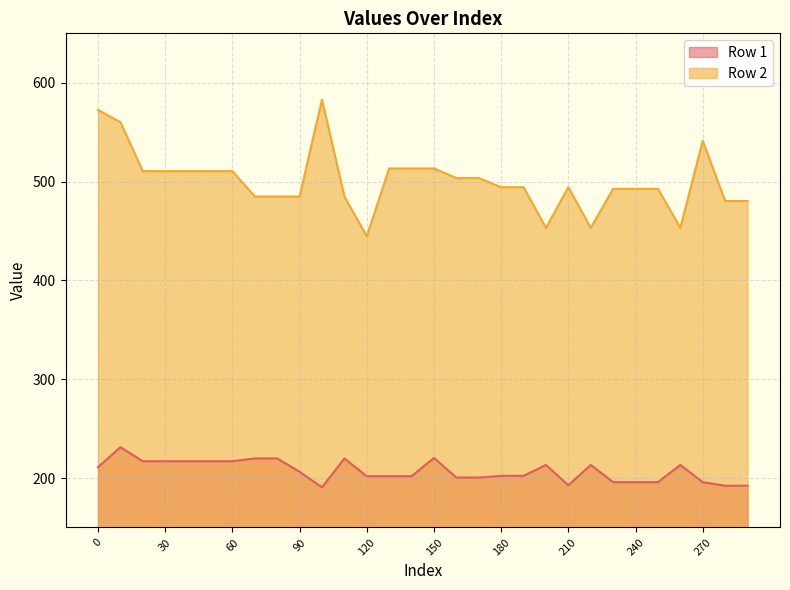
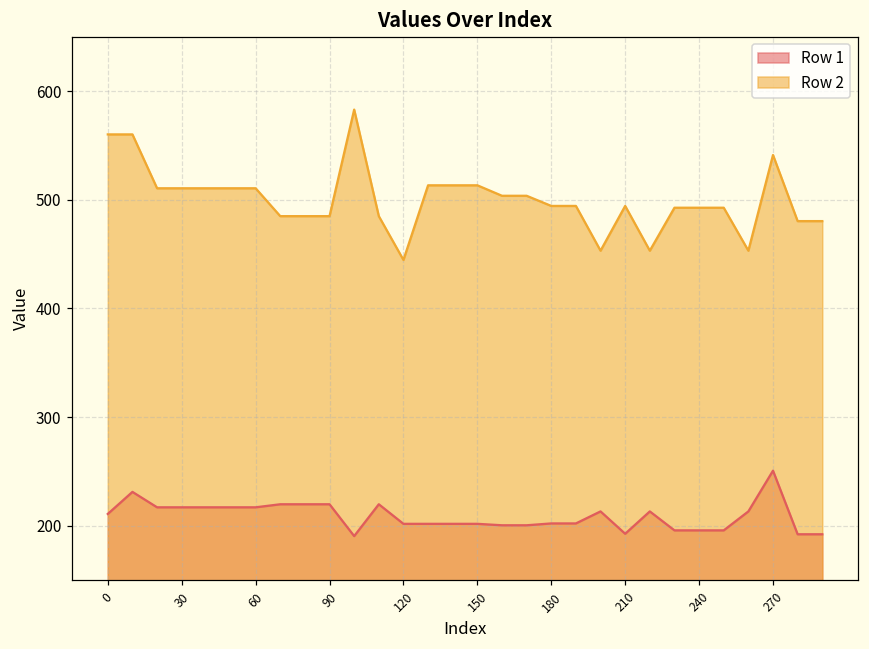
Row 2, 0: 570 -> 560
Row 1, 90: 210 -> 220
Row 1, 150: 220 -> 200
Row 1, 270: 200 -> 250
